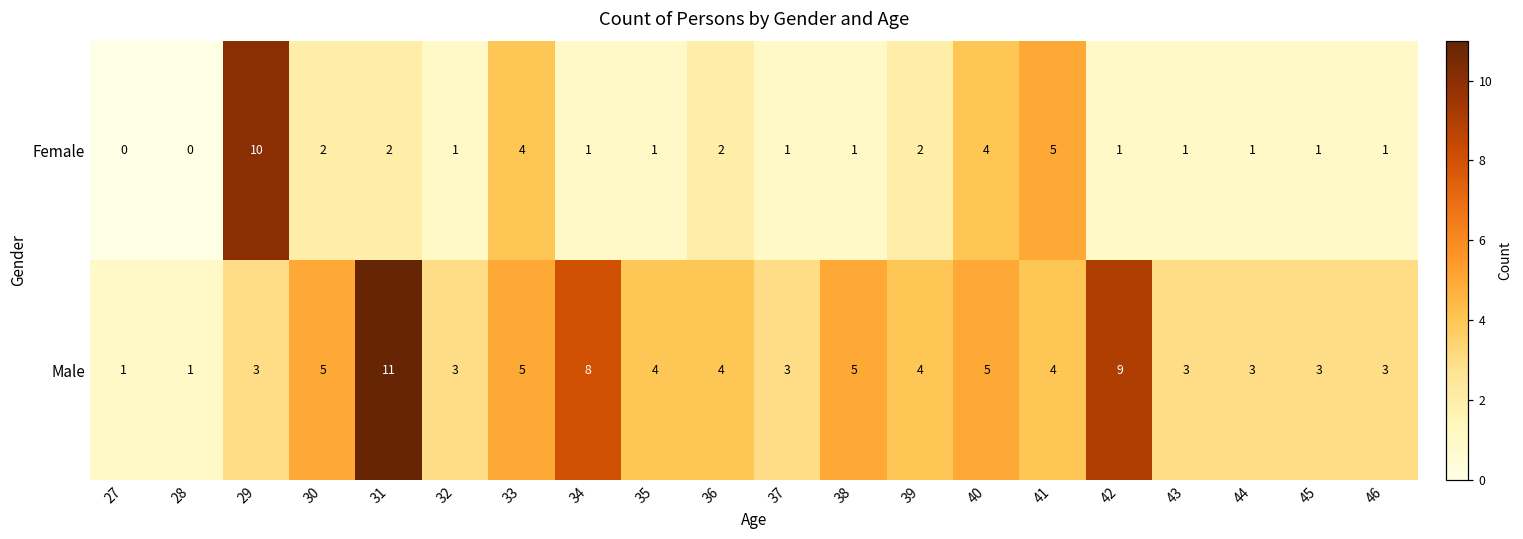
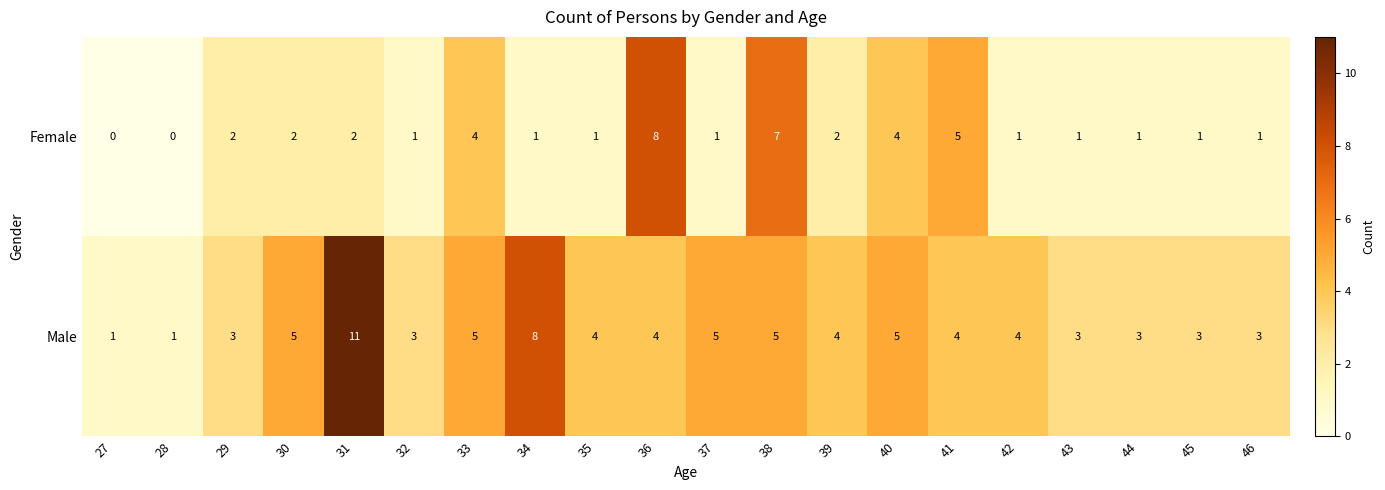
Female, 29: 10 -> 2
Female, 36: 2 -> 8
Female, 38: 1 -> 7
Male, 37: 3 -> 5
Male, 42: 9 -> 4
